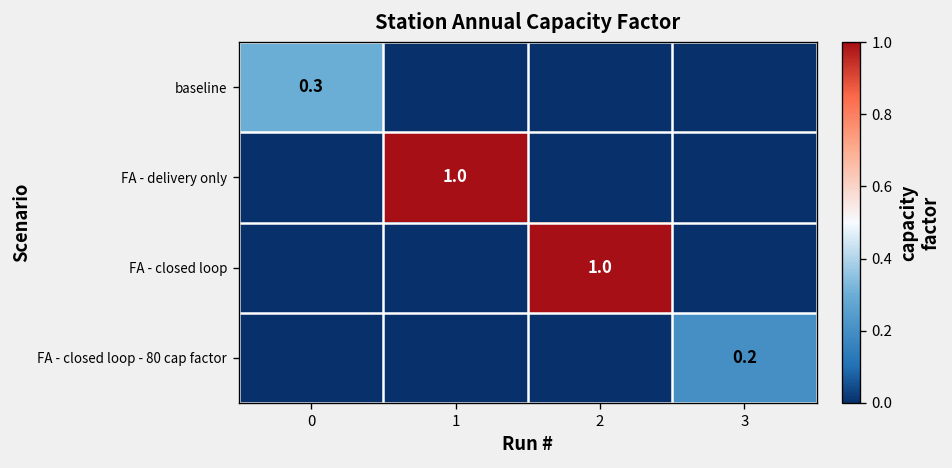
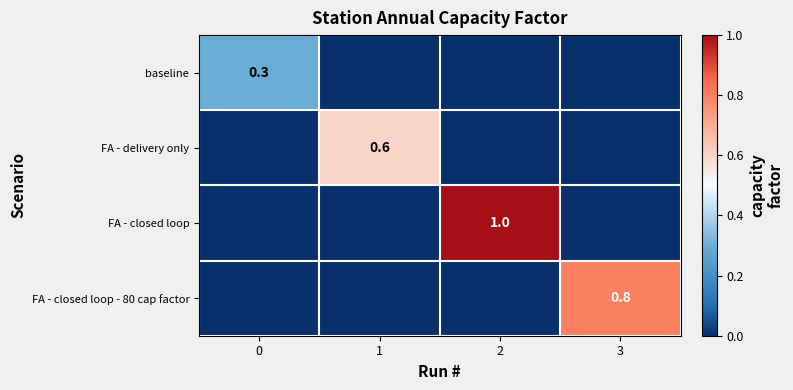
FA - delivery only, 1: 1.0 -> 0.6
FA - closed loop - 80 cap factor, 3: 0.2 -> 0.8
